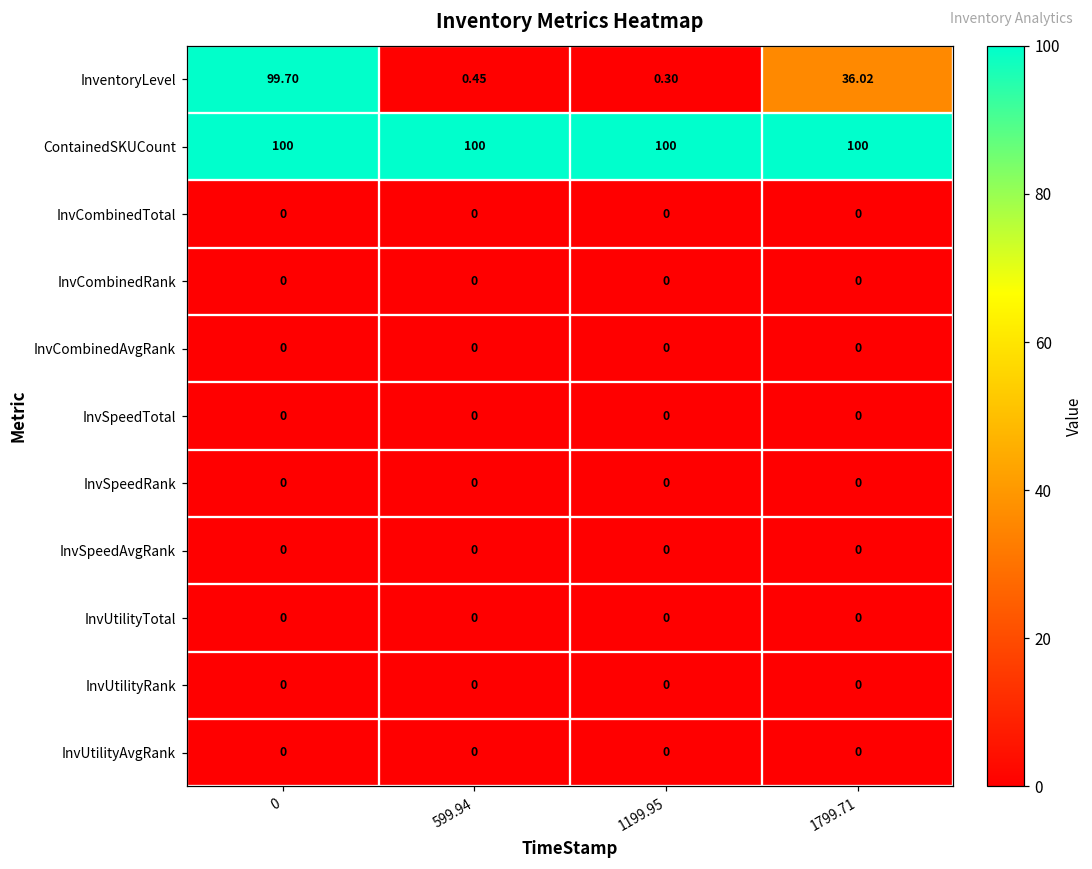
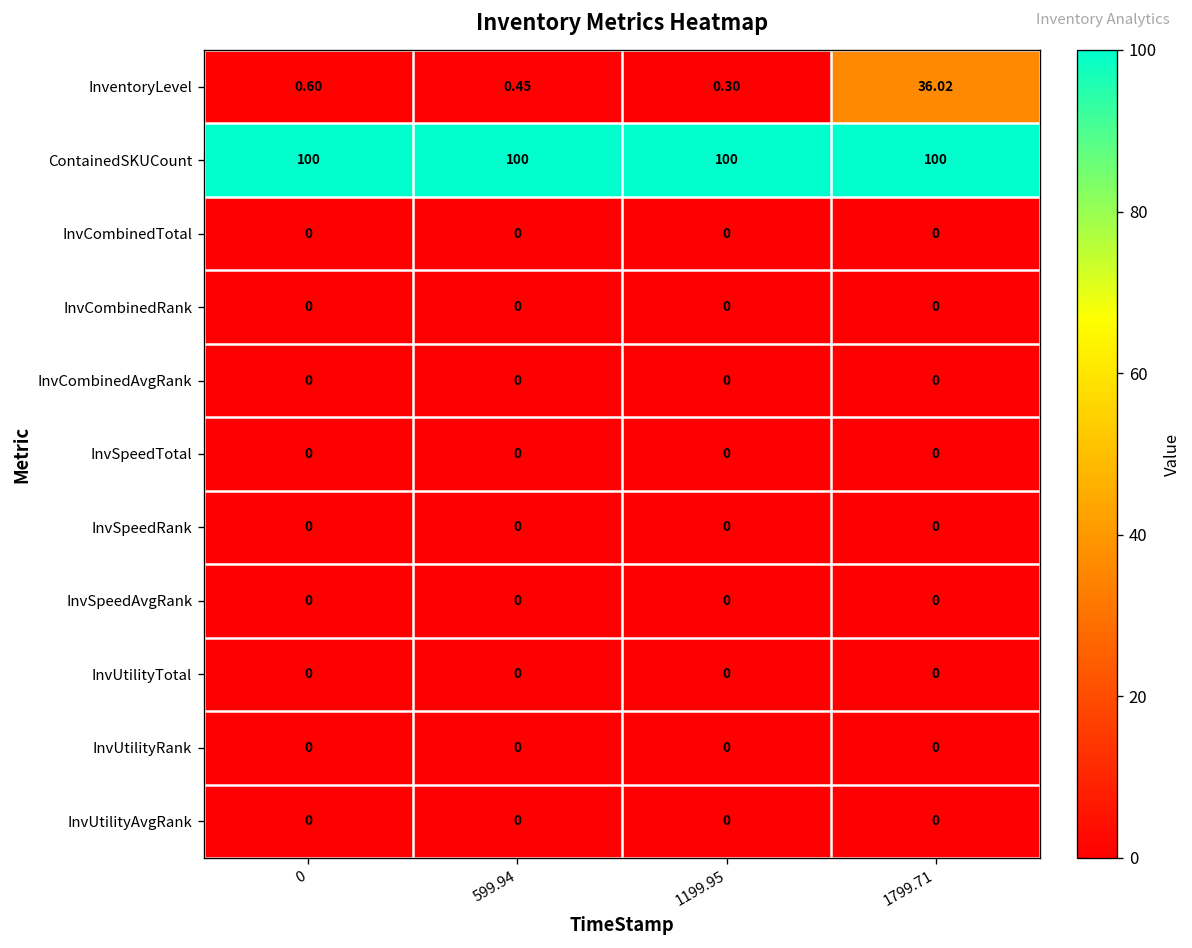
InventoryLevel, 0: 99.70 -> 0.60
